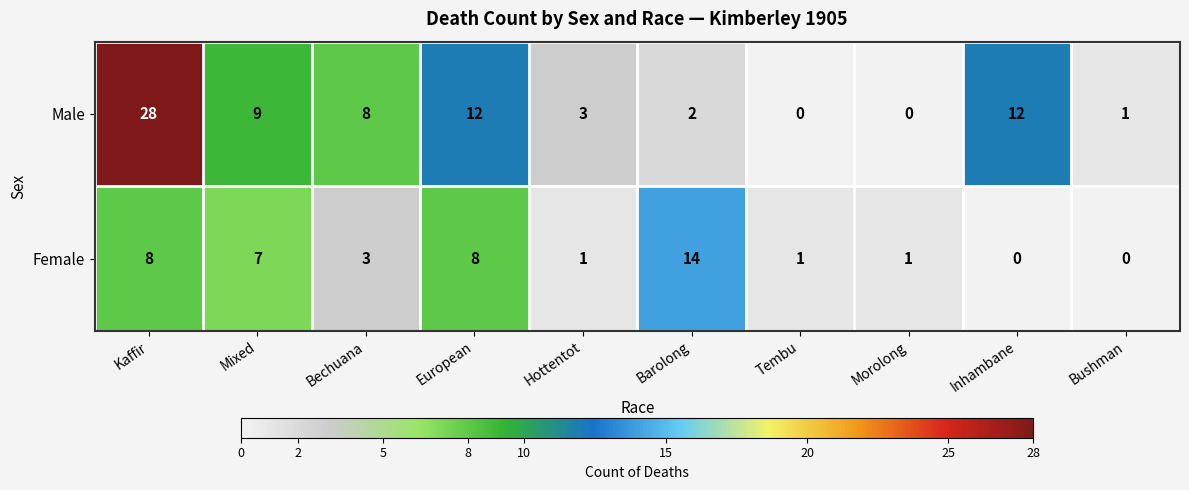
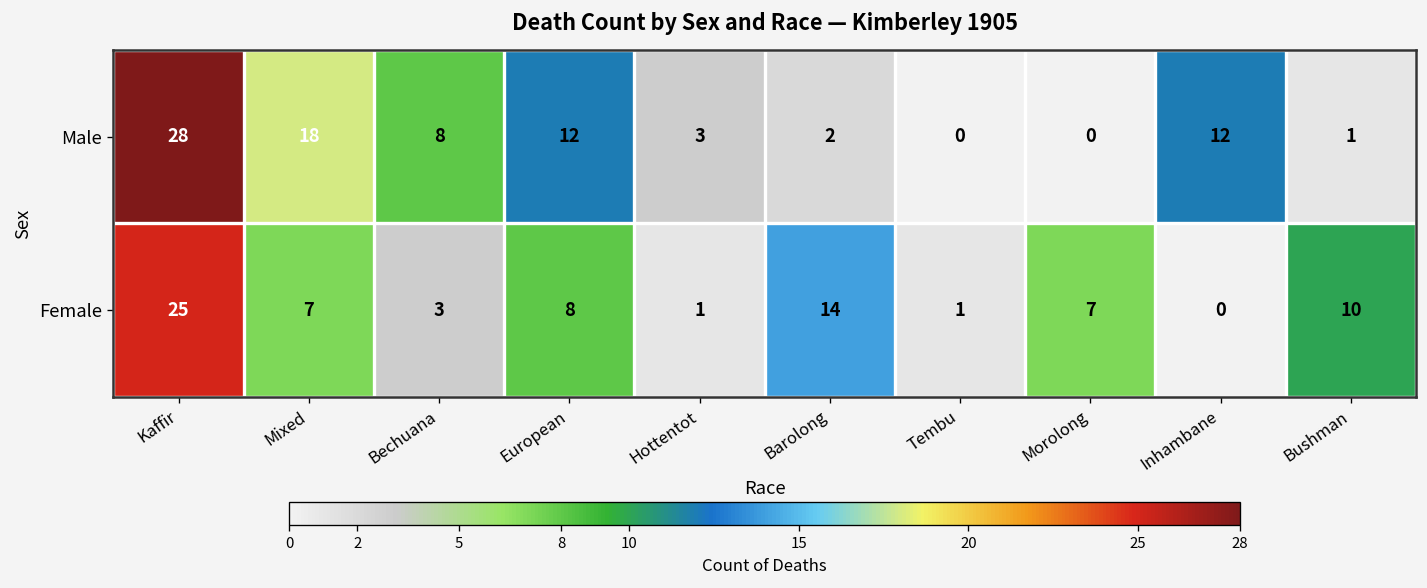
Male, Mixed: 9 -> 18
Female, Kaffir: 8 -> 25
Female, Morolong: 1 -> 7
Female, Bushman: 0 -> 10
